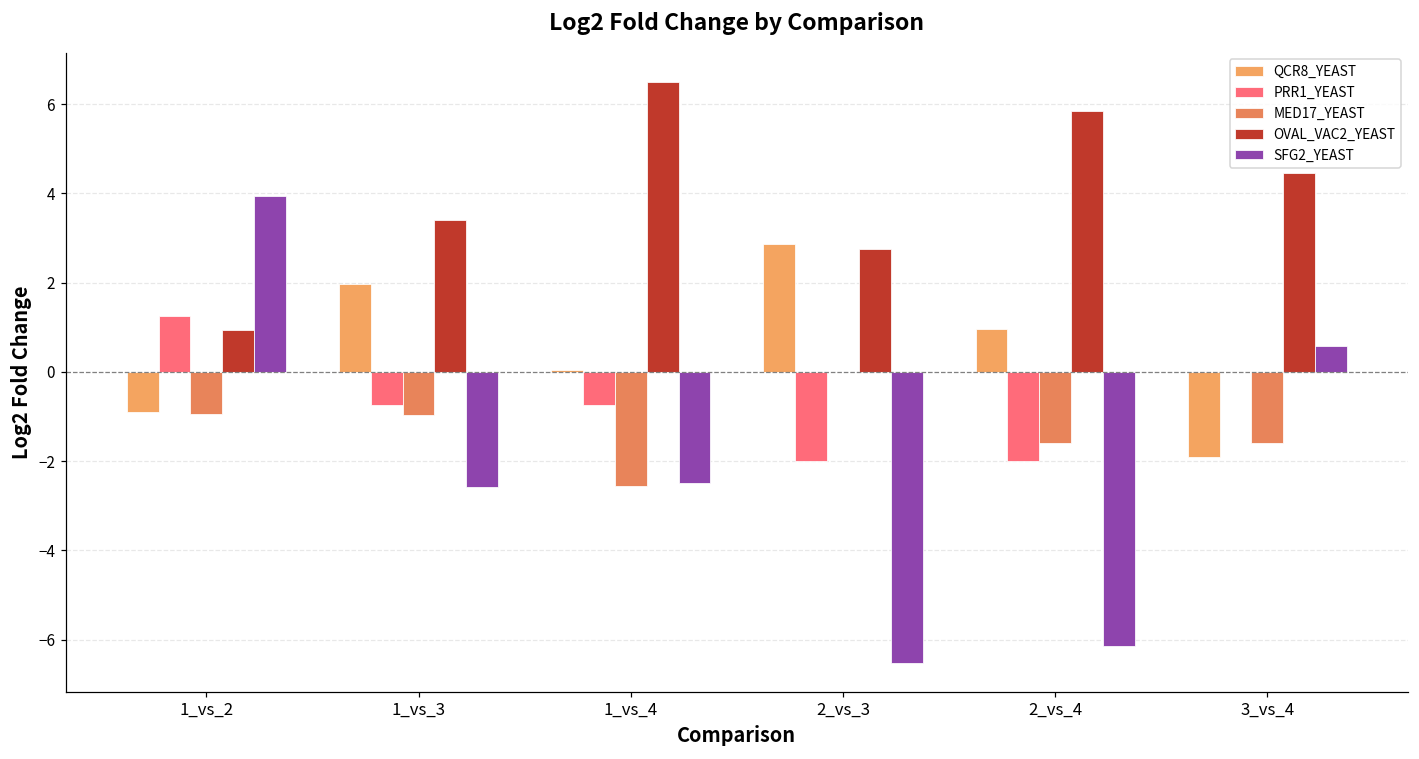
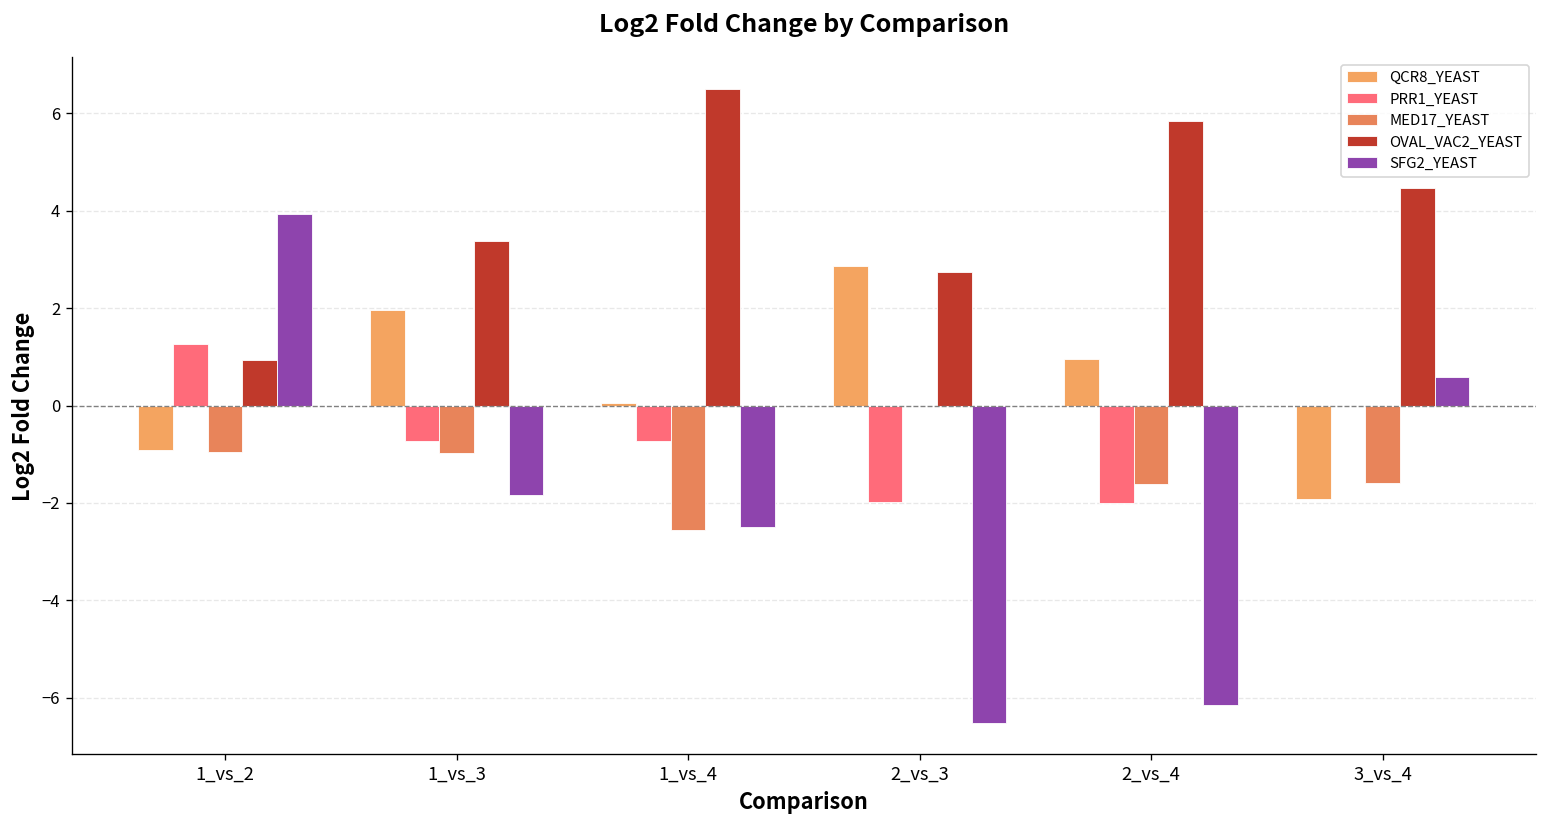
SFG2_YEAST, 1_vs_3: -2.6 -> -1.8
